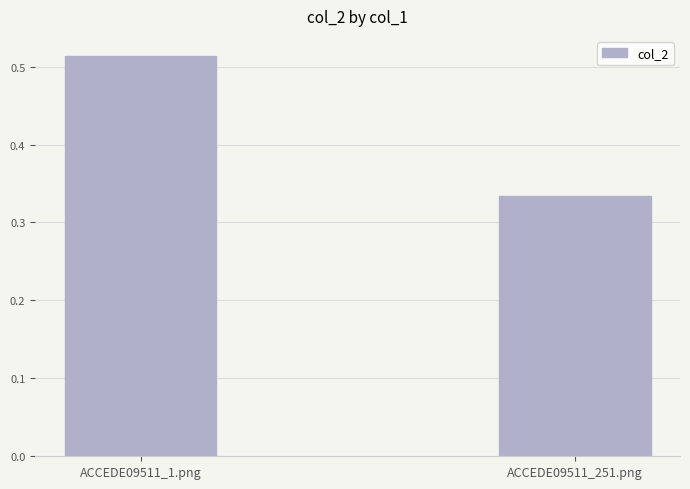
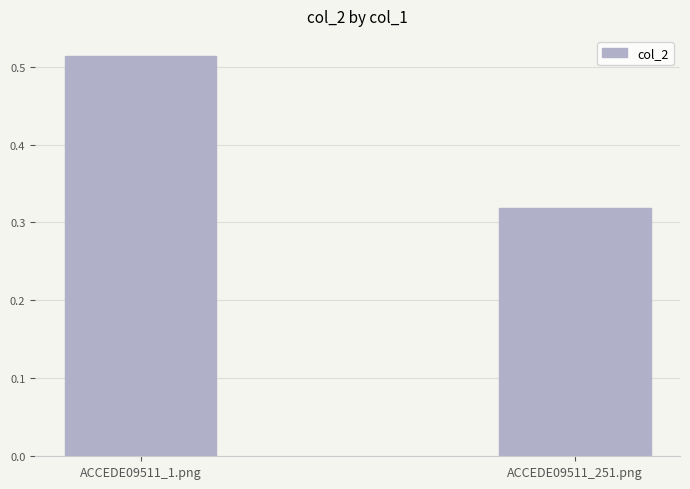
ACCEDE09511_251.png: 0.33 -> 0.32
